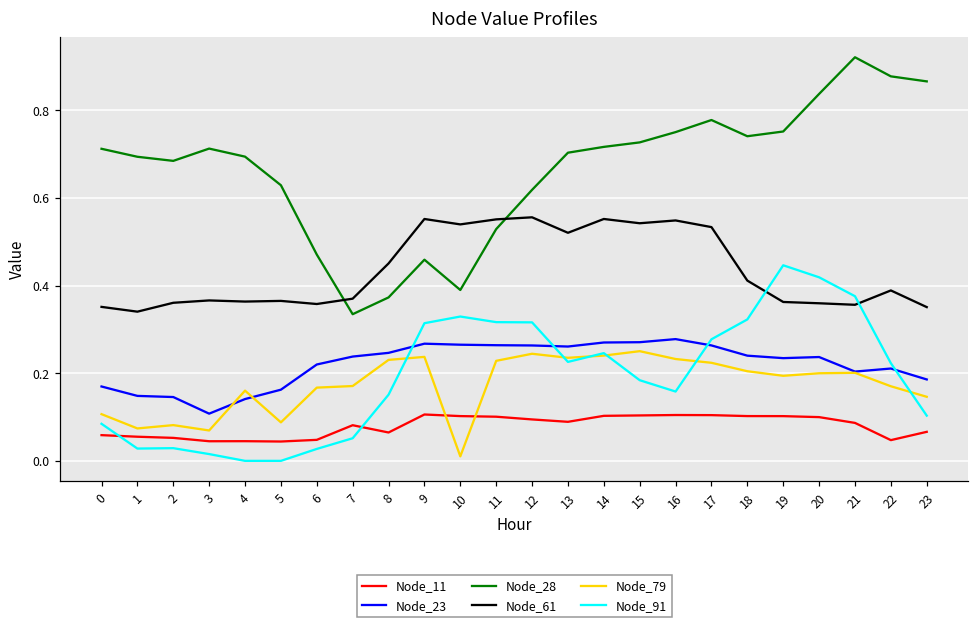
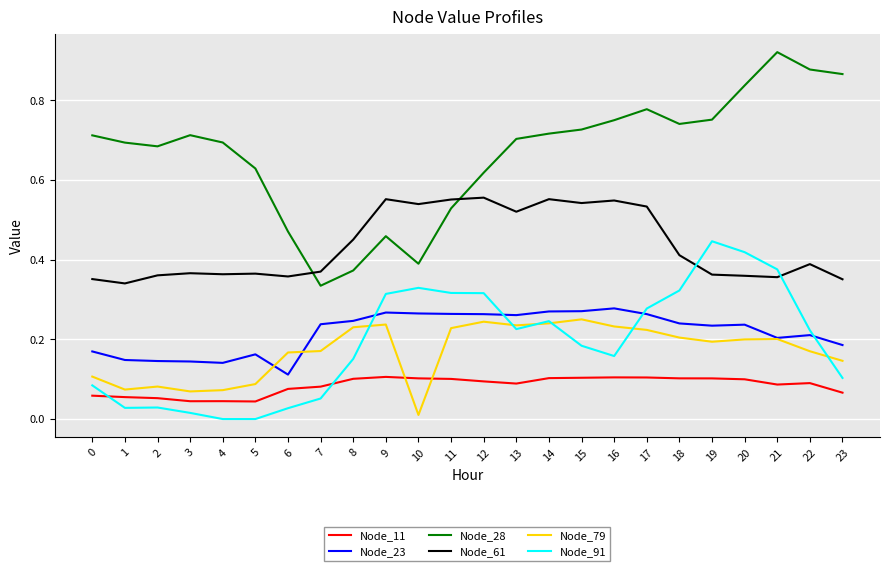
Node_23, 3: 0.11 -> 0.14
Node_79, 4: 0.16 -> 0.07
Node_11, 6: 0.05 -> 0.08
Node_23, 6: 0.22 -> 0.11
Node_11, 8: 0.06 -> 0.10
Node_11, 22: 0.05 -> 0.09
